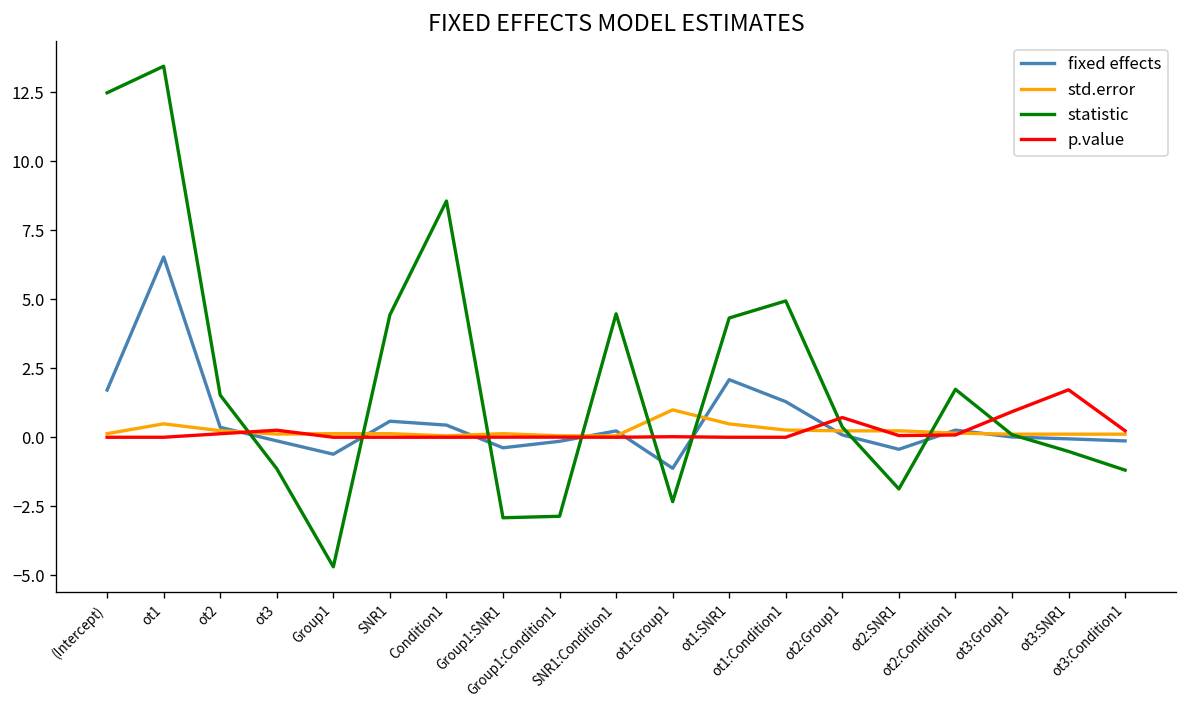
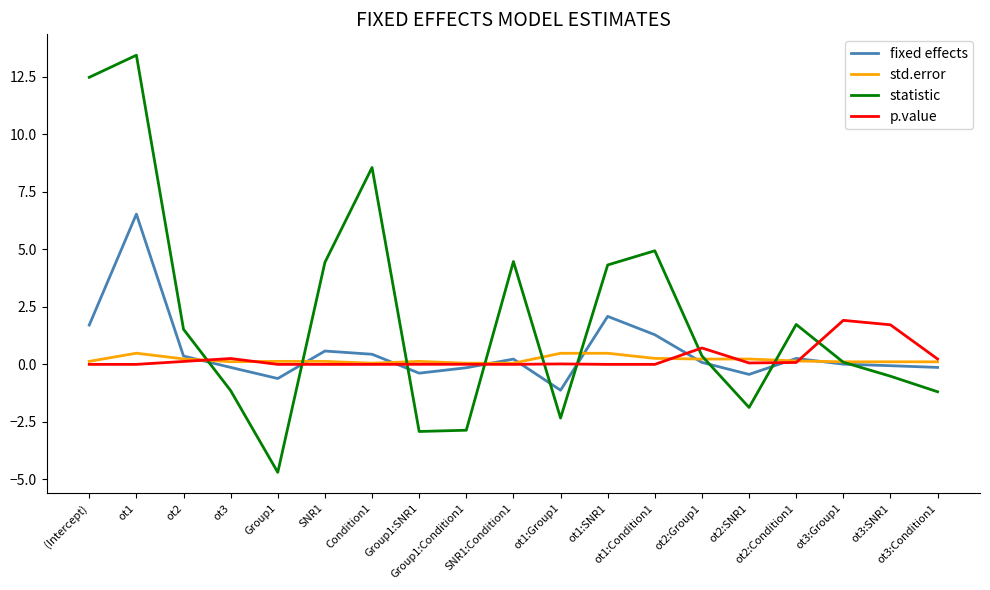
std.error, ot1:Group1: 1.0 -> 0.5
p.value, ot3:Group1: 0.9 -> 1.9
